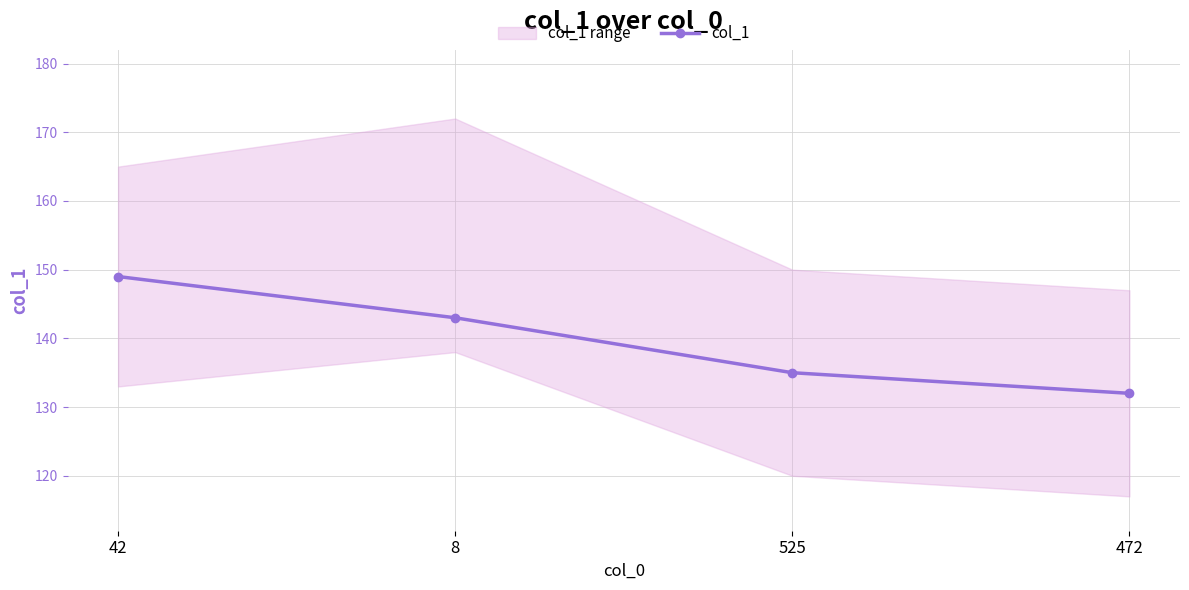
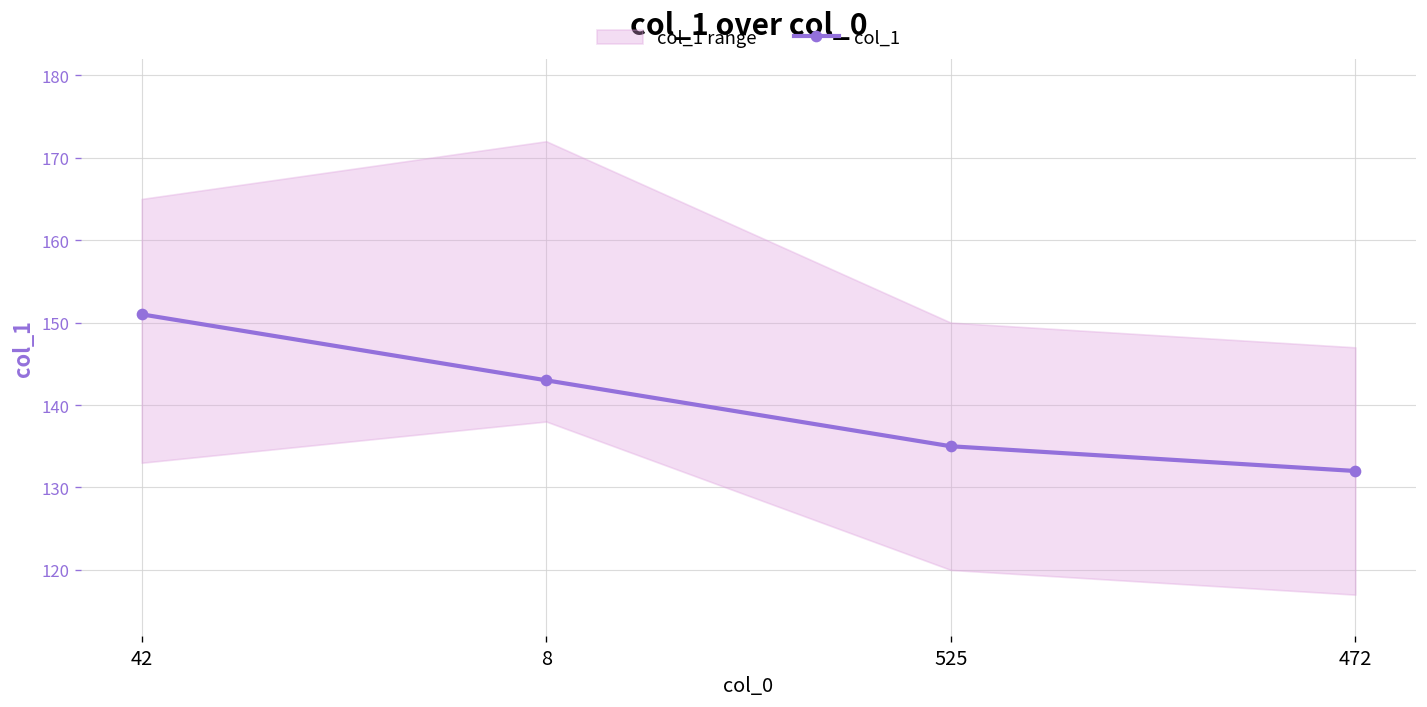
col_1, 42: 149 -> 151
